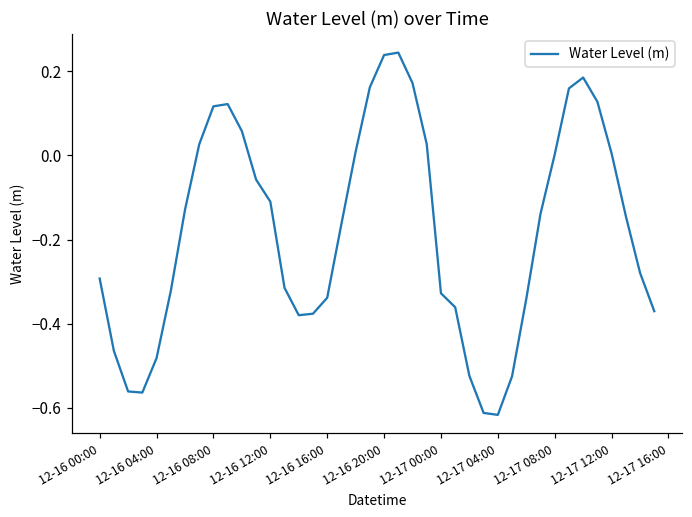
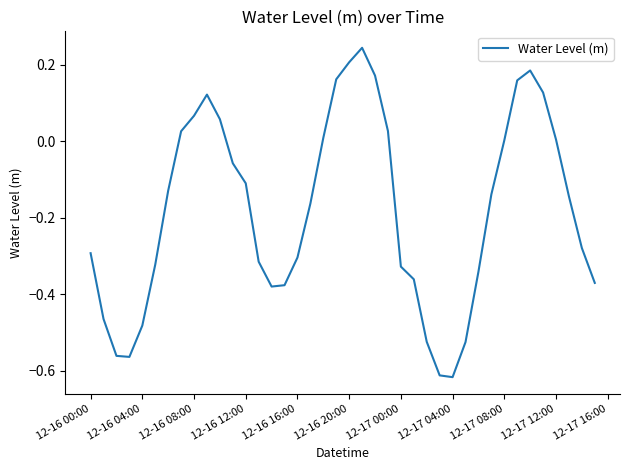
12-16 08:00: 0.12 -> 0.07
12-16 16:00: -0.34 -> -0.30
12-16 20:00: 0.24 -> 0.21
